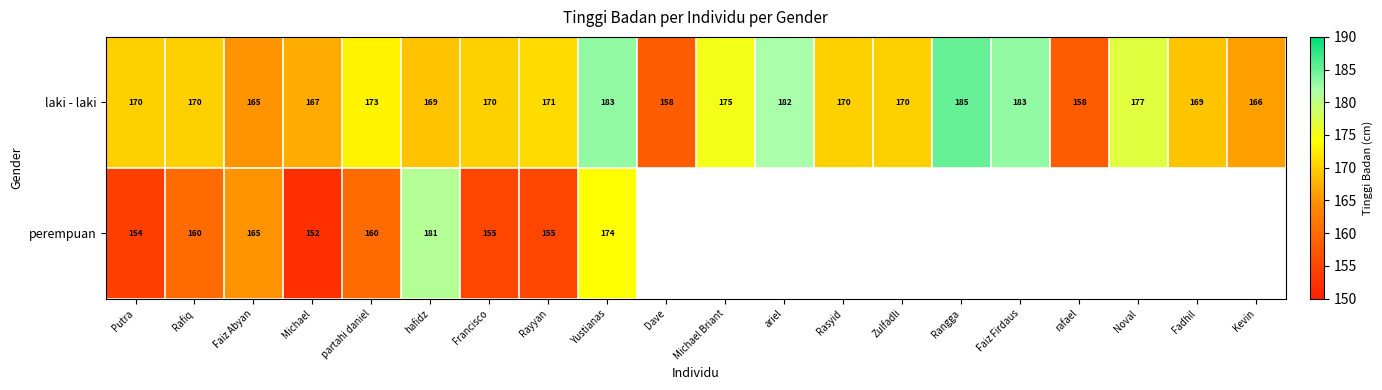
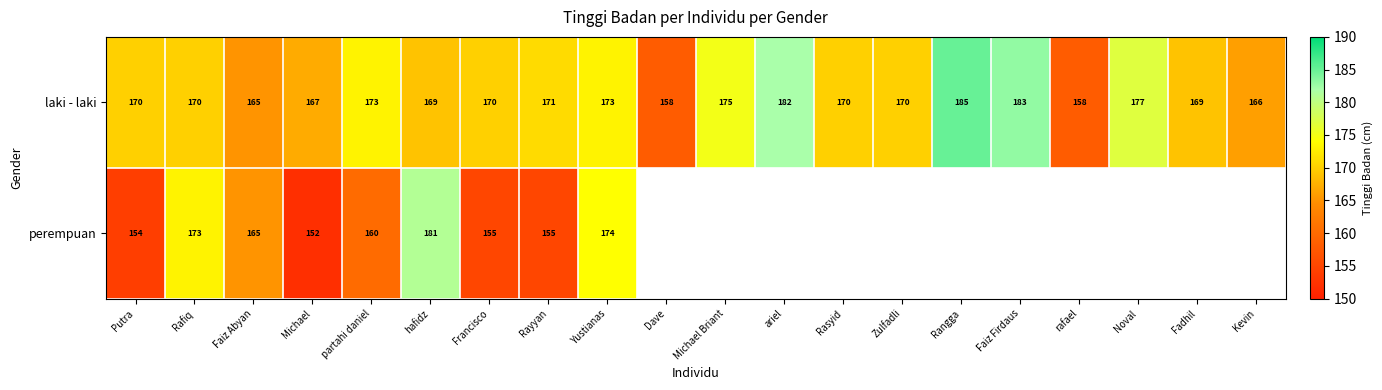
laki - laki, Yustianas: 183 -> 173
perempuan, Rafiq: 160 -> 173
